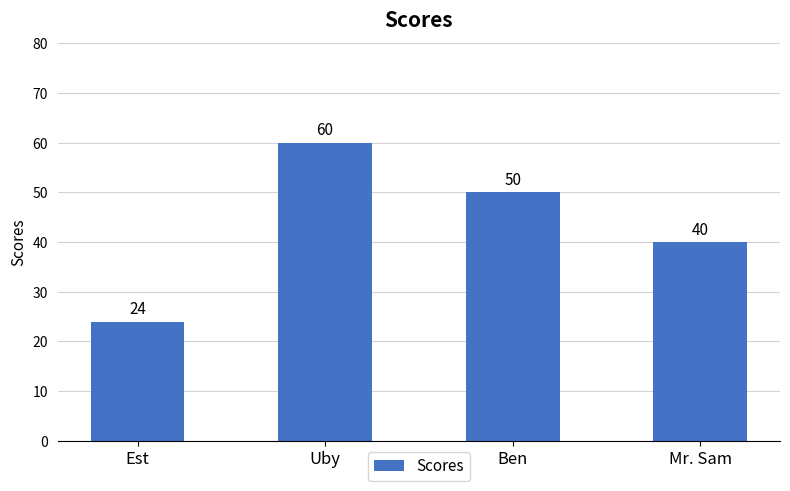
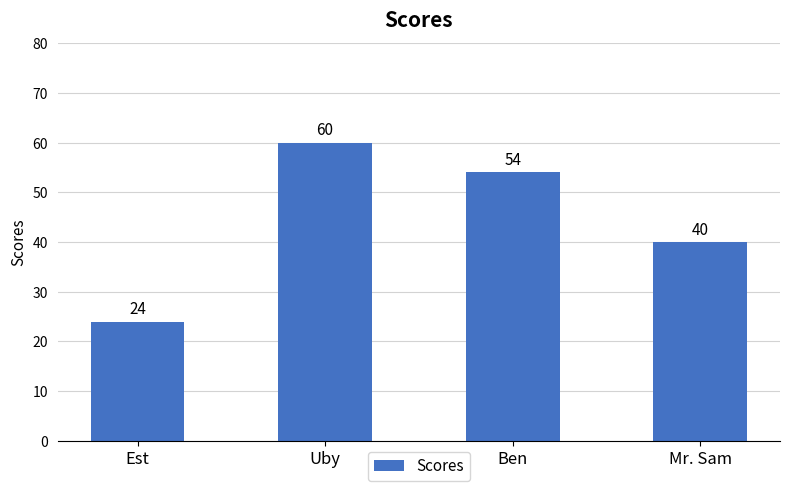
Ben: 50 -> 54
